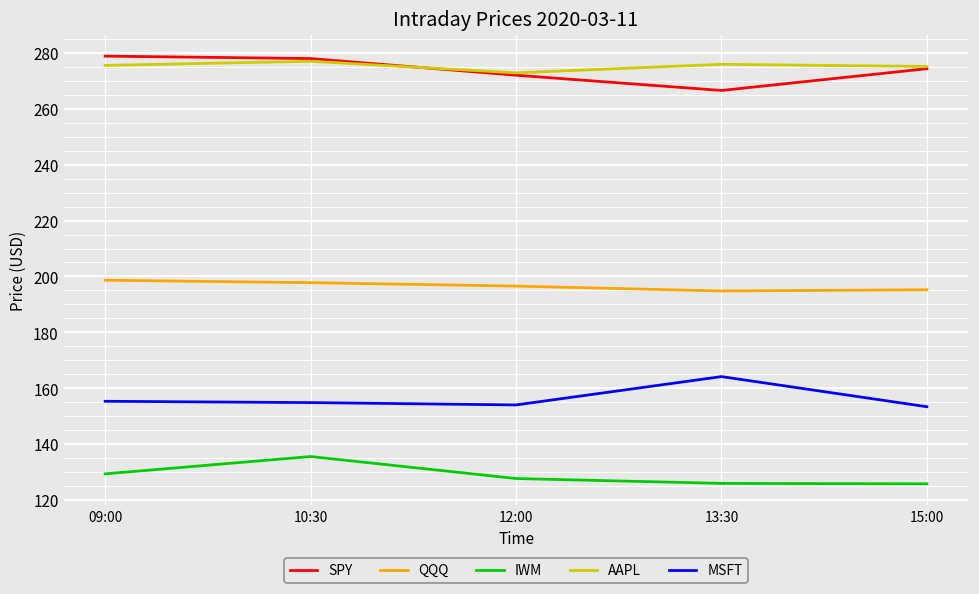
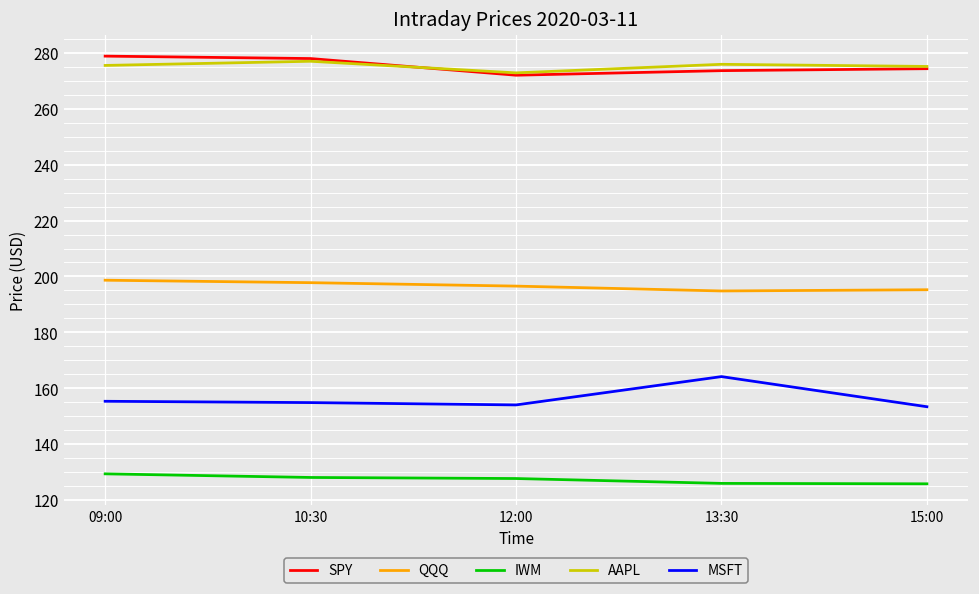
IWM, 10:30: 136 -> 128
SPY, 13:30: 267 -> 274
